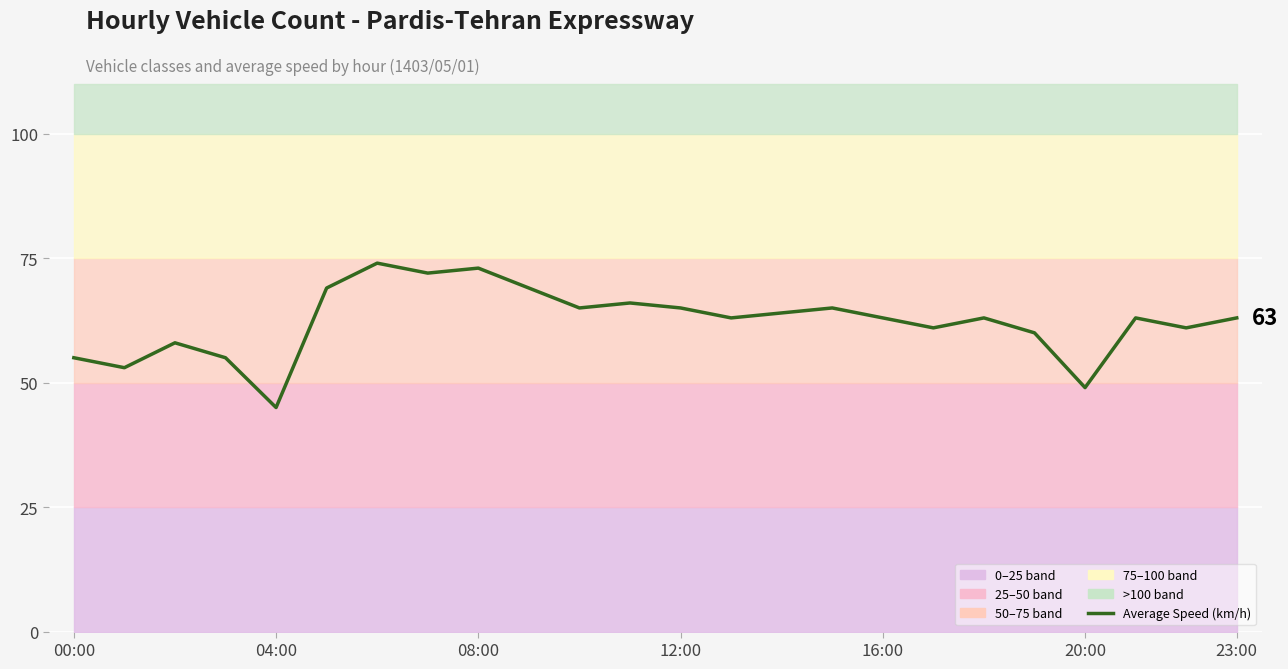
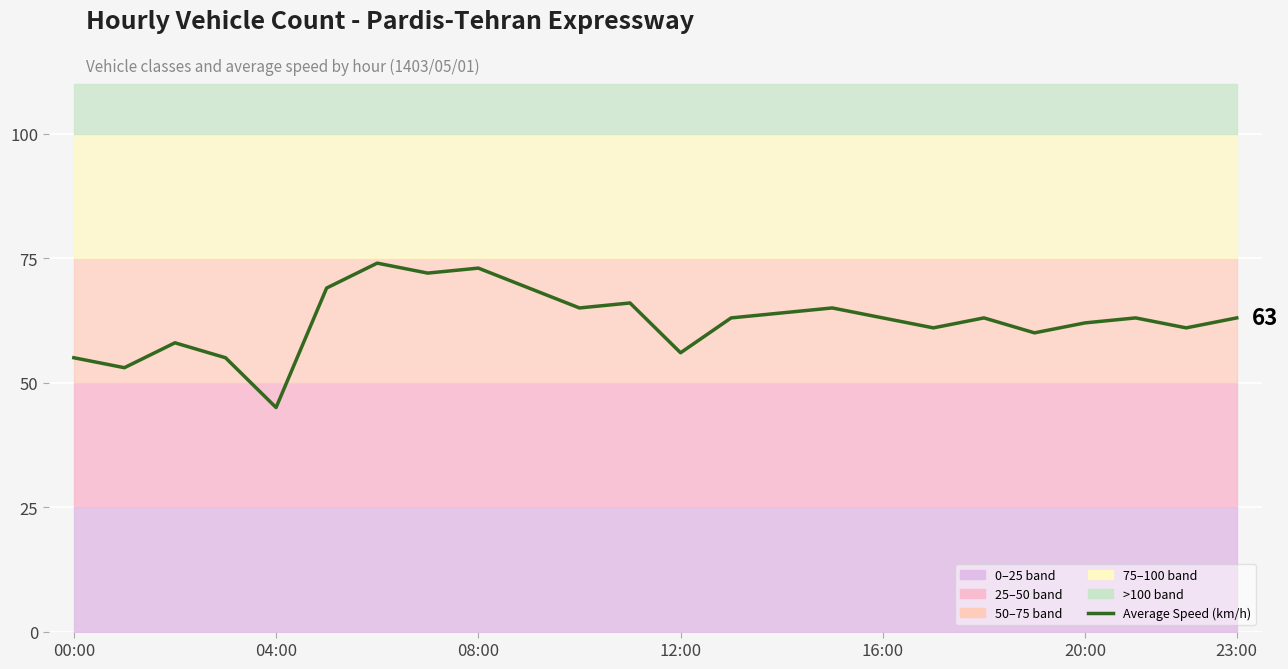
Average Speed (km/h), 12:00: 65 -> 56
Average Speed (km/h), 20:00: 49 -> 62
